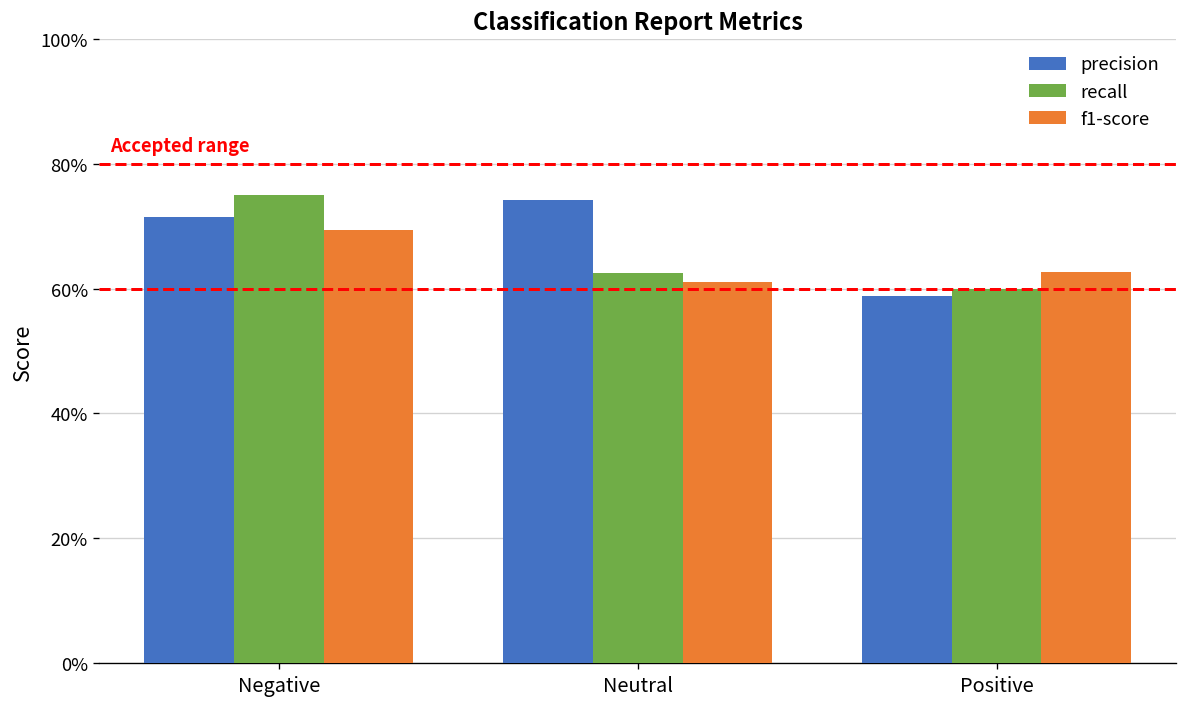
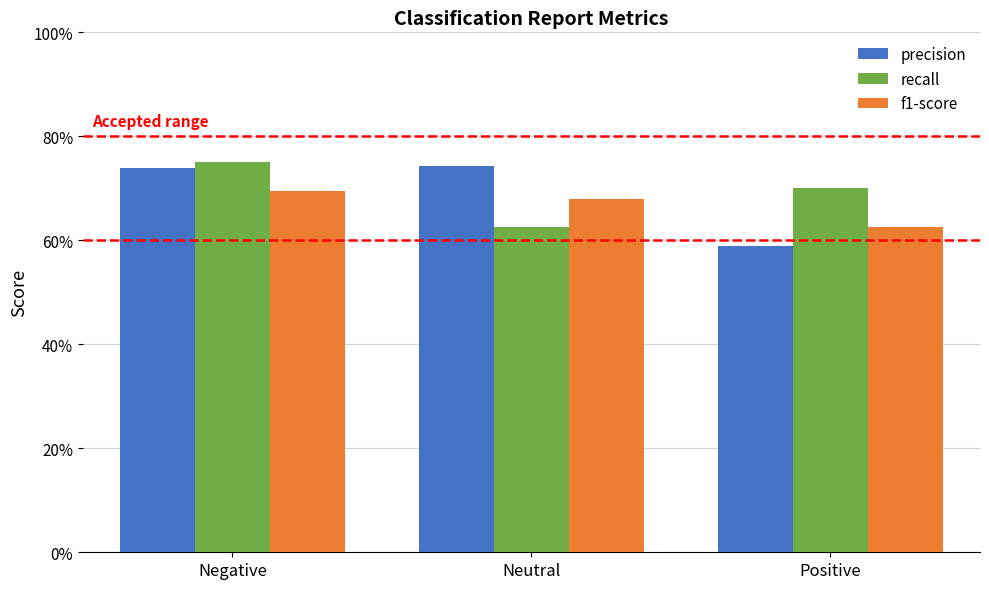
precision, Negative: 71% -> 74%
f1-score, Neutral: 61% -> 68%
recall, Positive: 60% -> 70%
